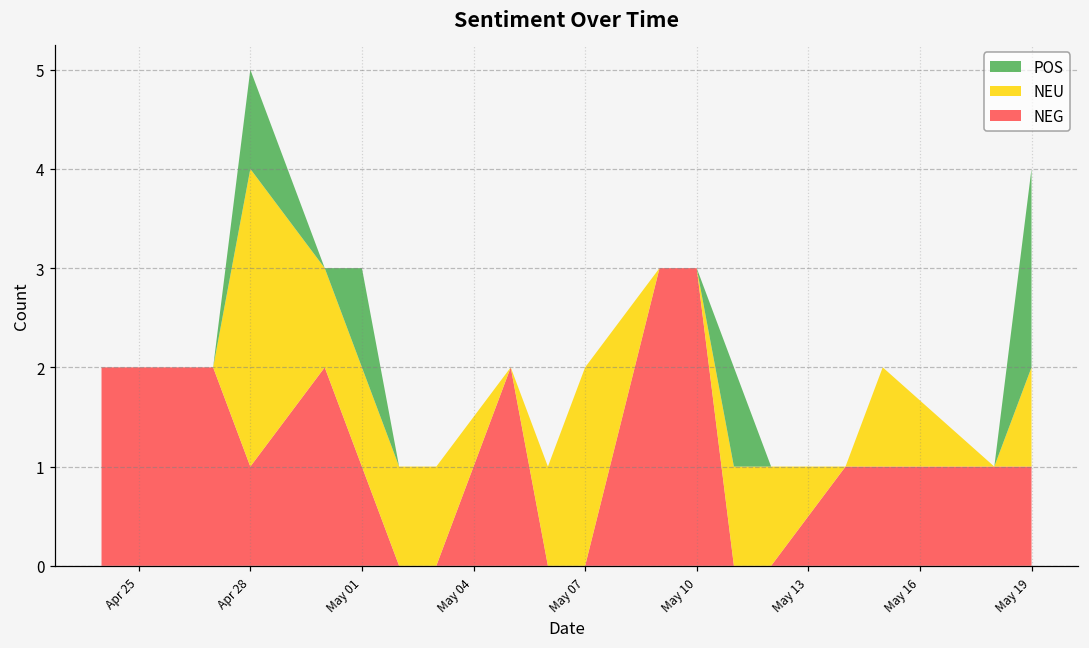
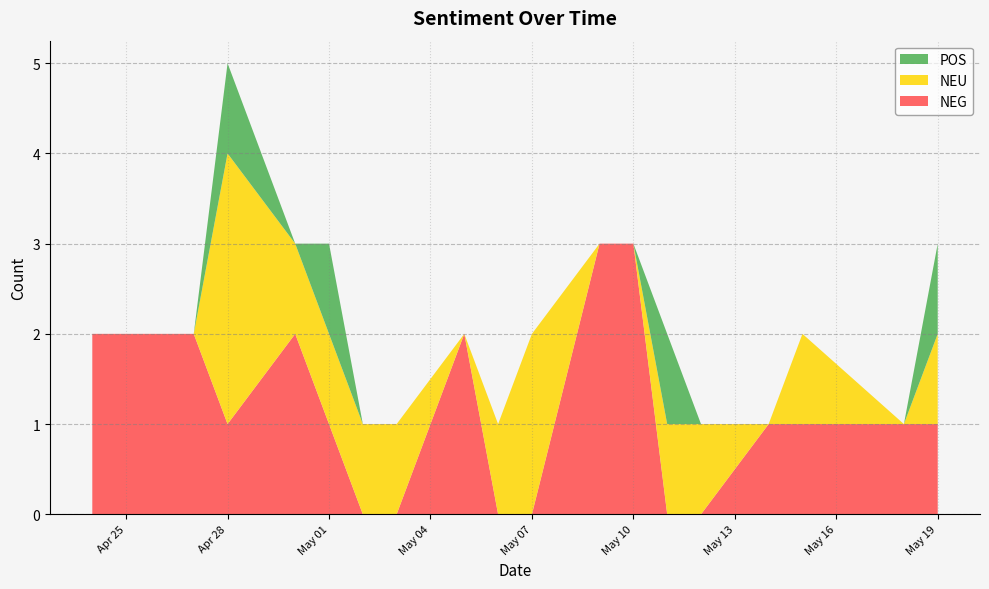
POS, May 19: 2 -> 1
